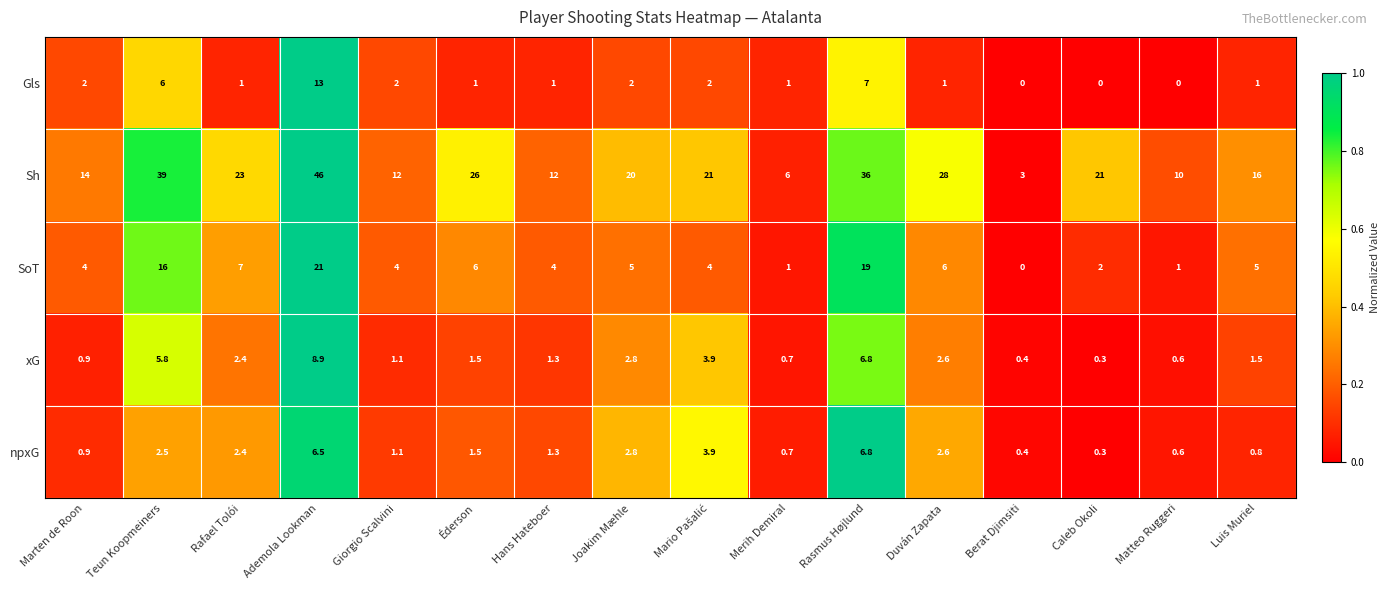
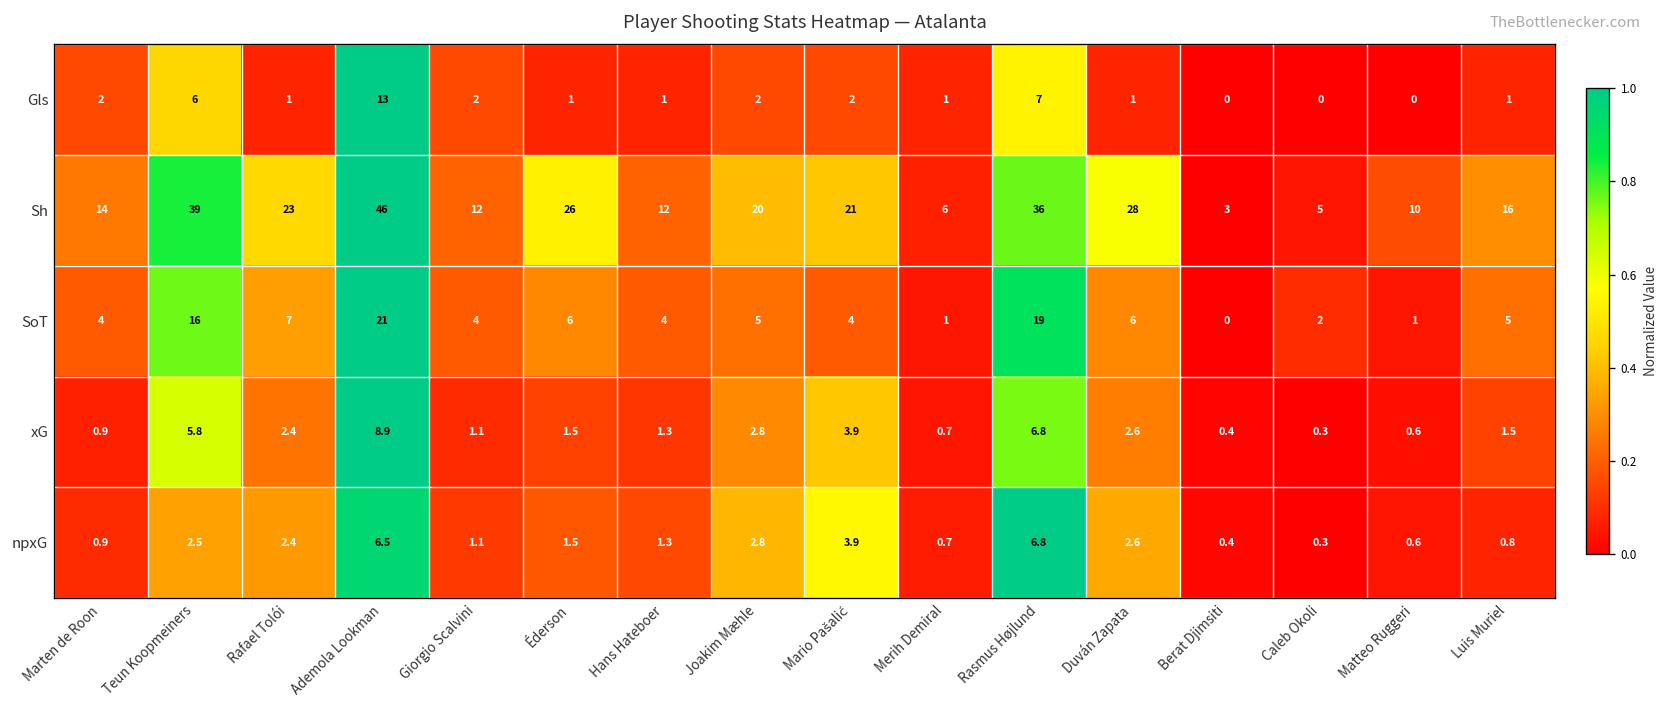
Sh, Caleb Okoli: 21 -> 5
